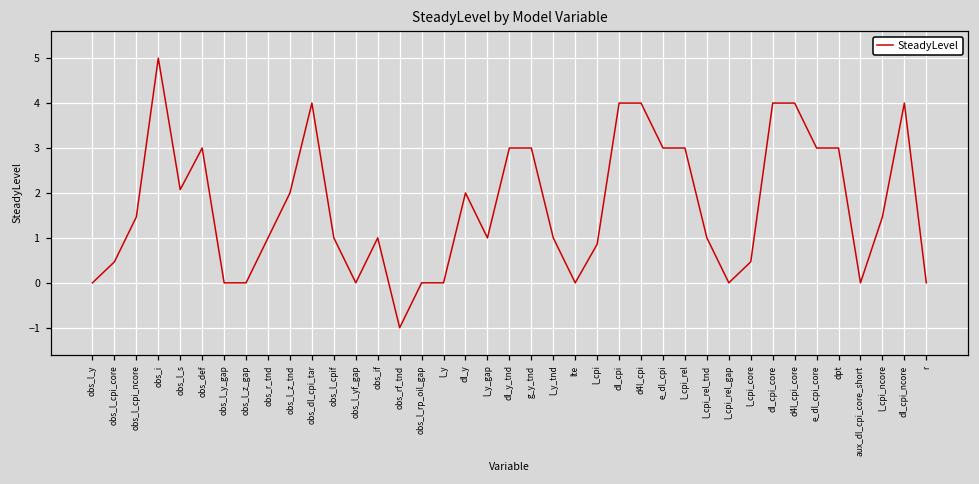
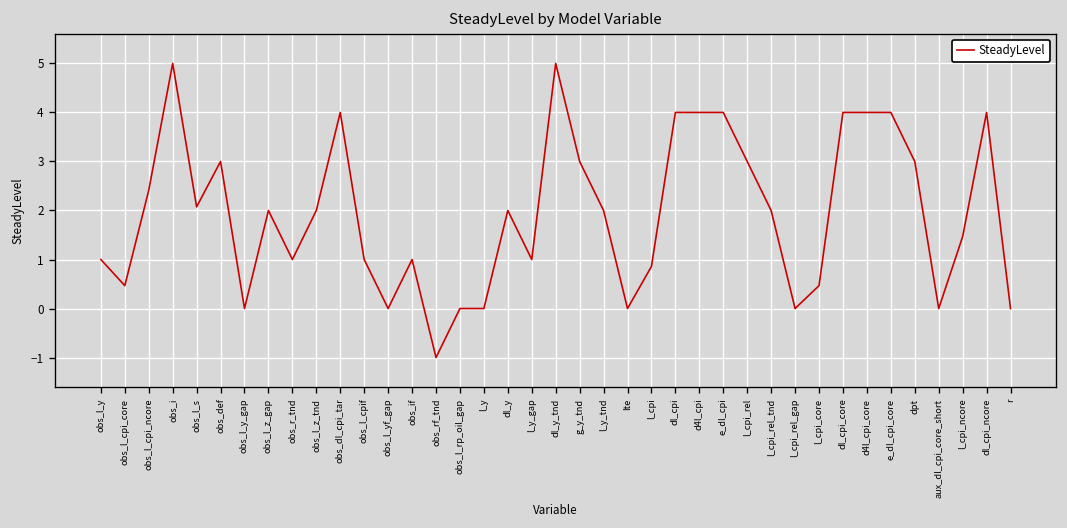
obs_l_y: 0 -> 1
obs_l_cpi_ncore: 1.5 -> 2.4
obs_l_z_gap: 0 -> 2
dl_y_tnd: 3 -> 5
l_y_tnd: 1 -> 2
e_dl_cpi: 3 -> 4
l_cpi_rel_tnd: 1 -> 2
e_dl_cpi_core: 3 -> 4
